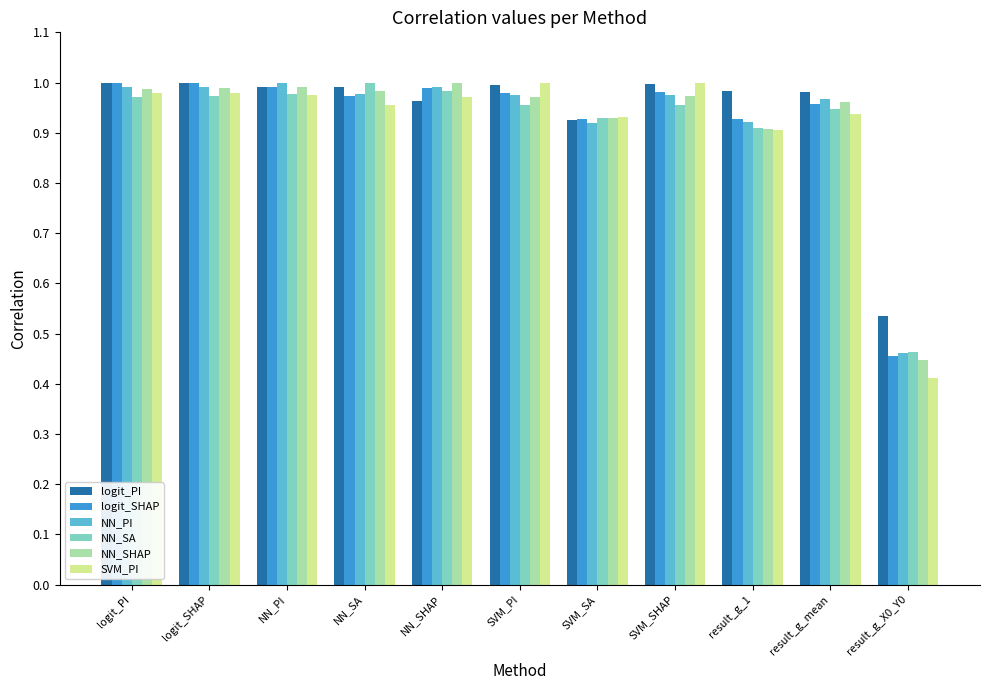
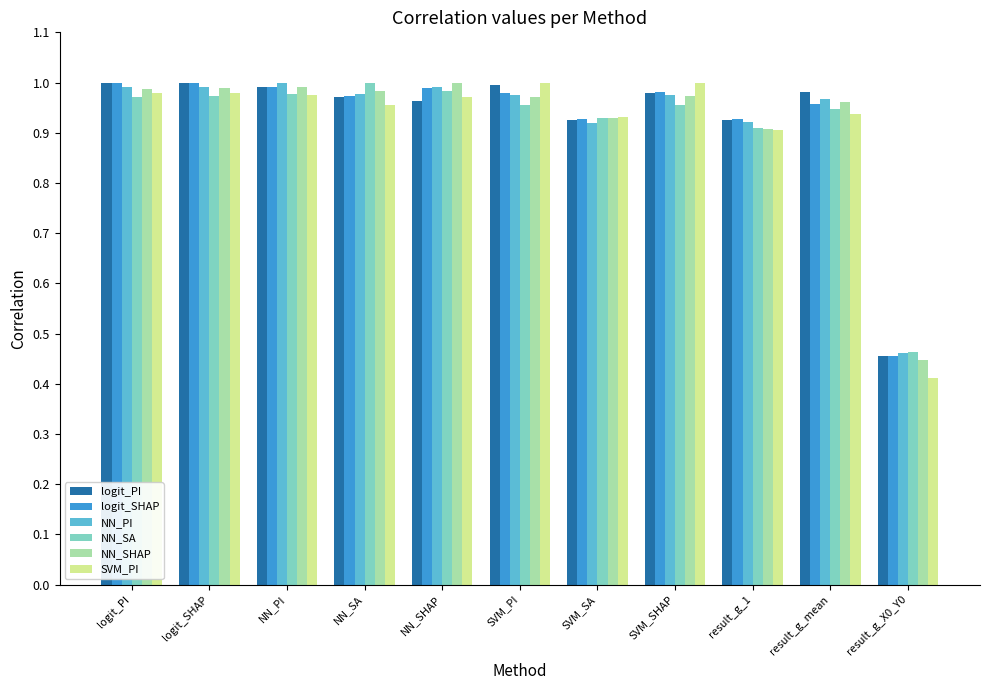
logit_PI, NN_SA: 0.99 -> 0.97
logit_PI, SVM_SHAP: 1.00 -> 0.98
logit_PI, result_g_1: 0.98 -> 0.93
logit_PI, result_g_X0_Y0: 0.54 -> 0.46
